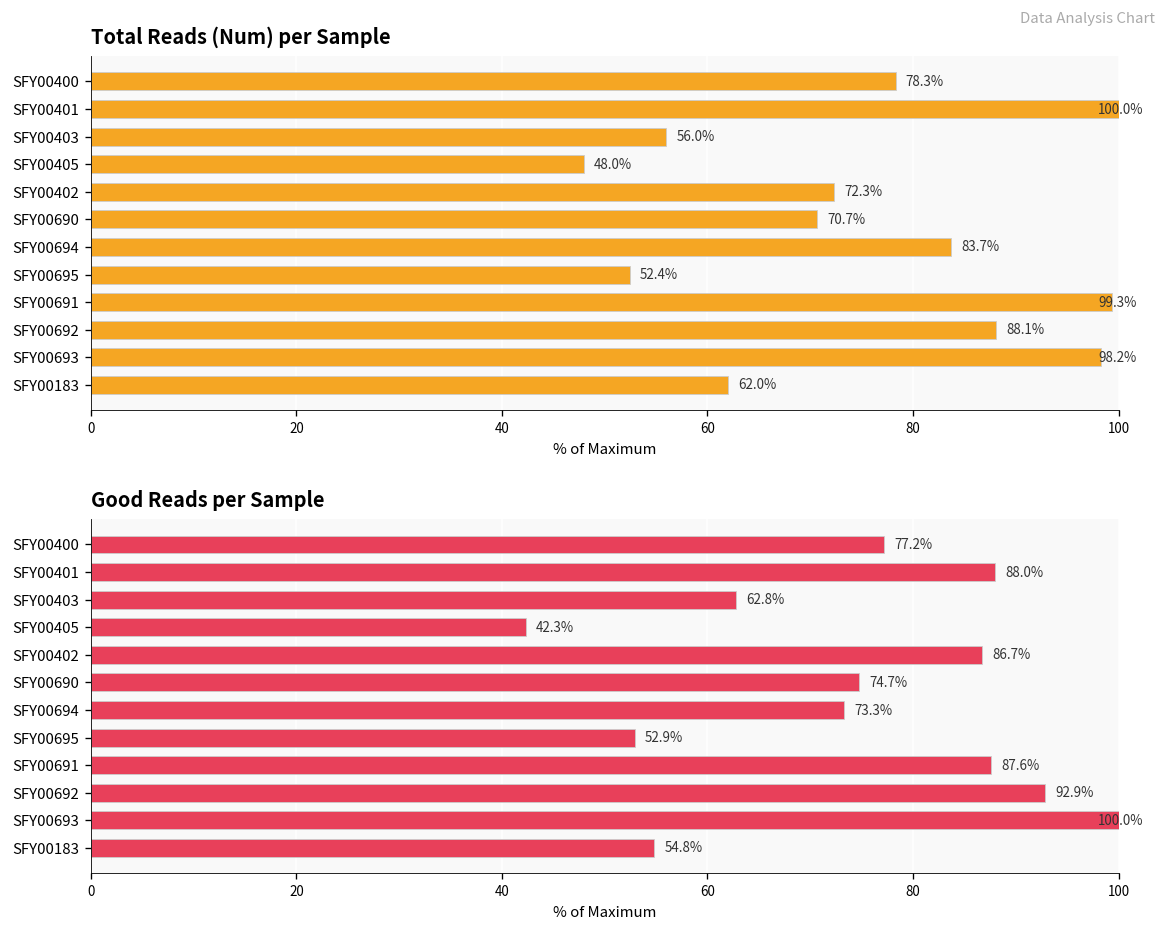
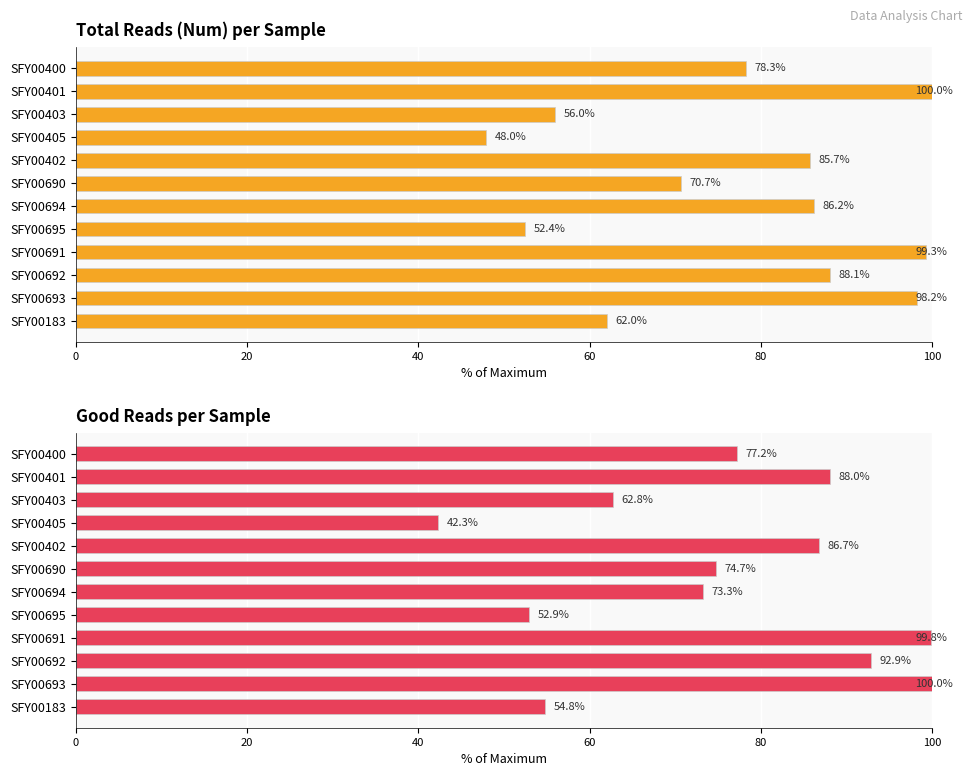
Total Reads (Num) per Sample, SFY00402: 72.3% -> 85.7%
Total Reads (Num) per Sample, SFY00694: 83.7% -> 86.2%
Good Reads per Sample, SFY00691: 87.6% -> 99.8%
